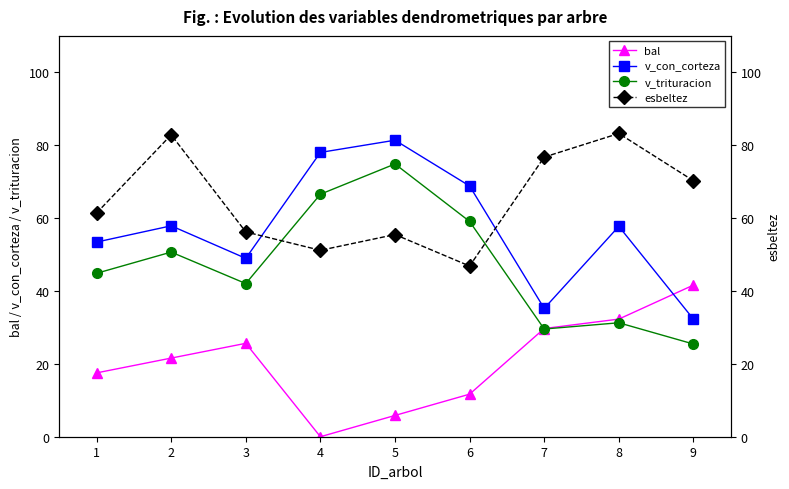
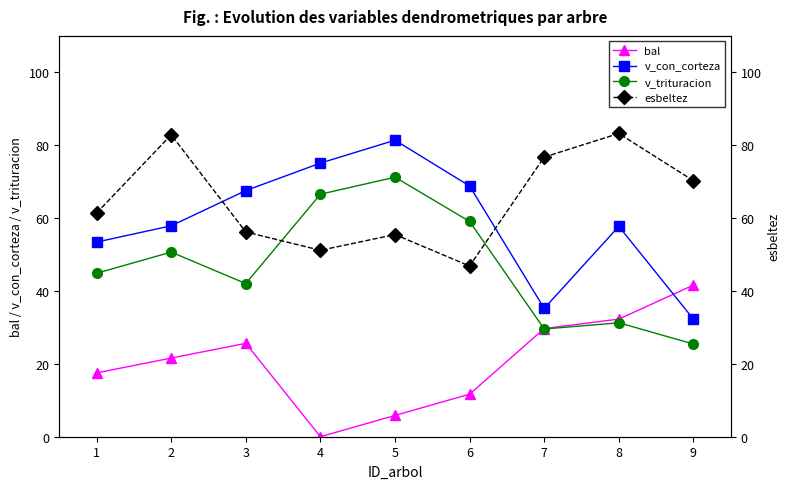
v_con_corteza, 3: 49 -> 68
v_con_corteza, 4: 78 -> 75
v_trituracion, 5: 75 -> 71
